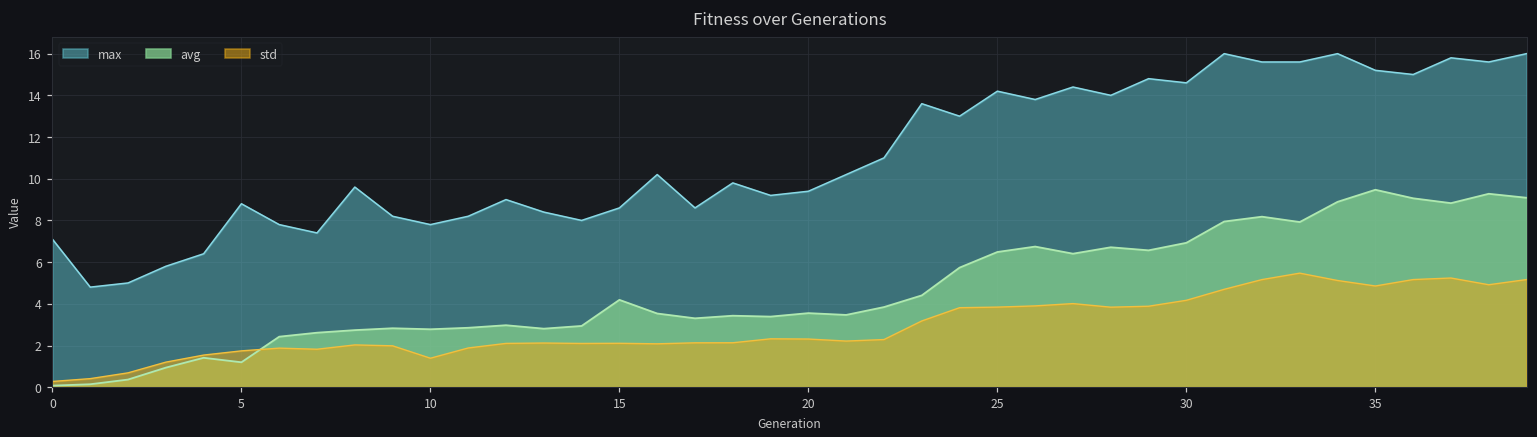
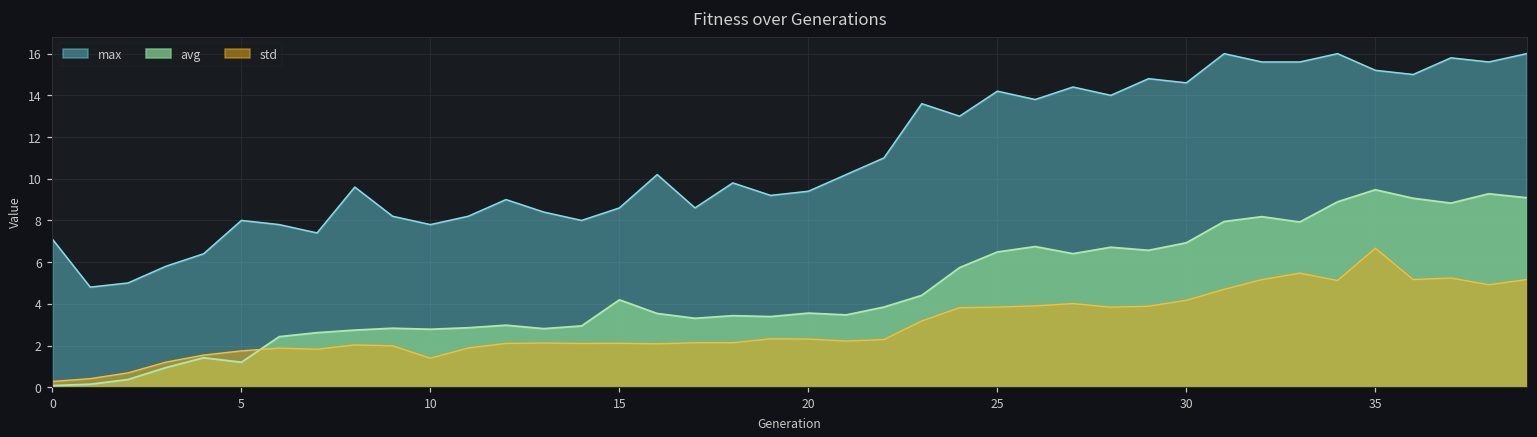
max, 5: 8.8 -> 8.0
std, 35: 4.9 -> 6.7
